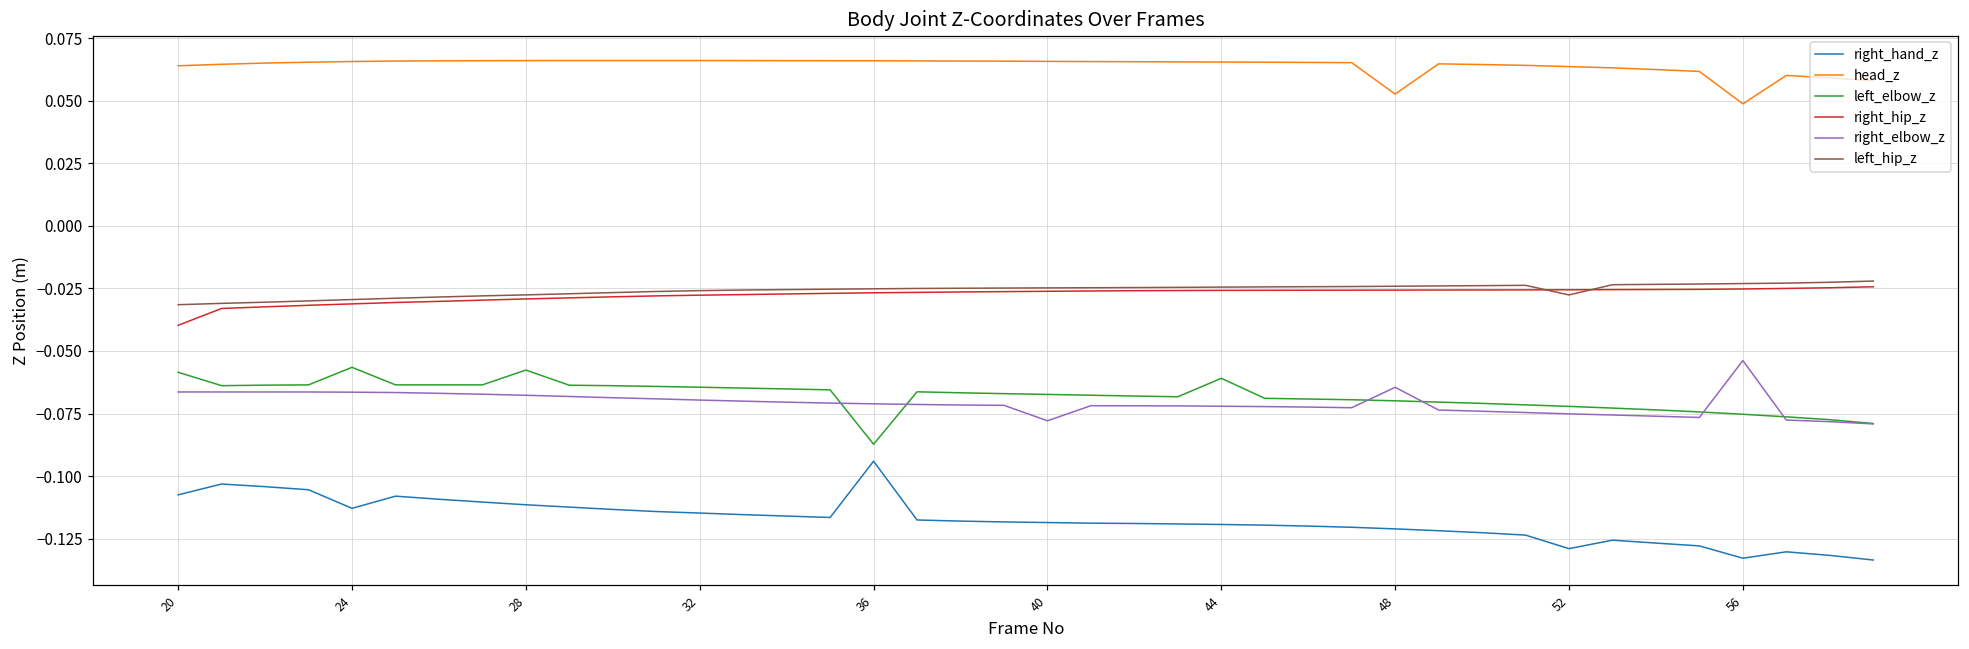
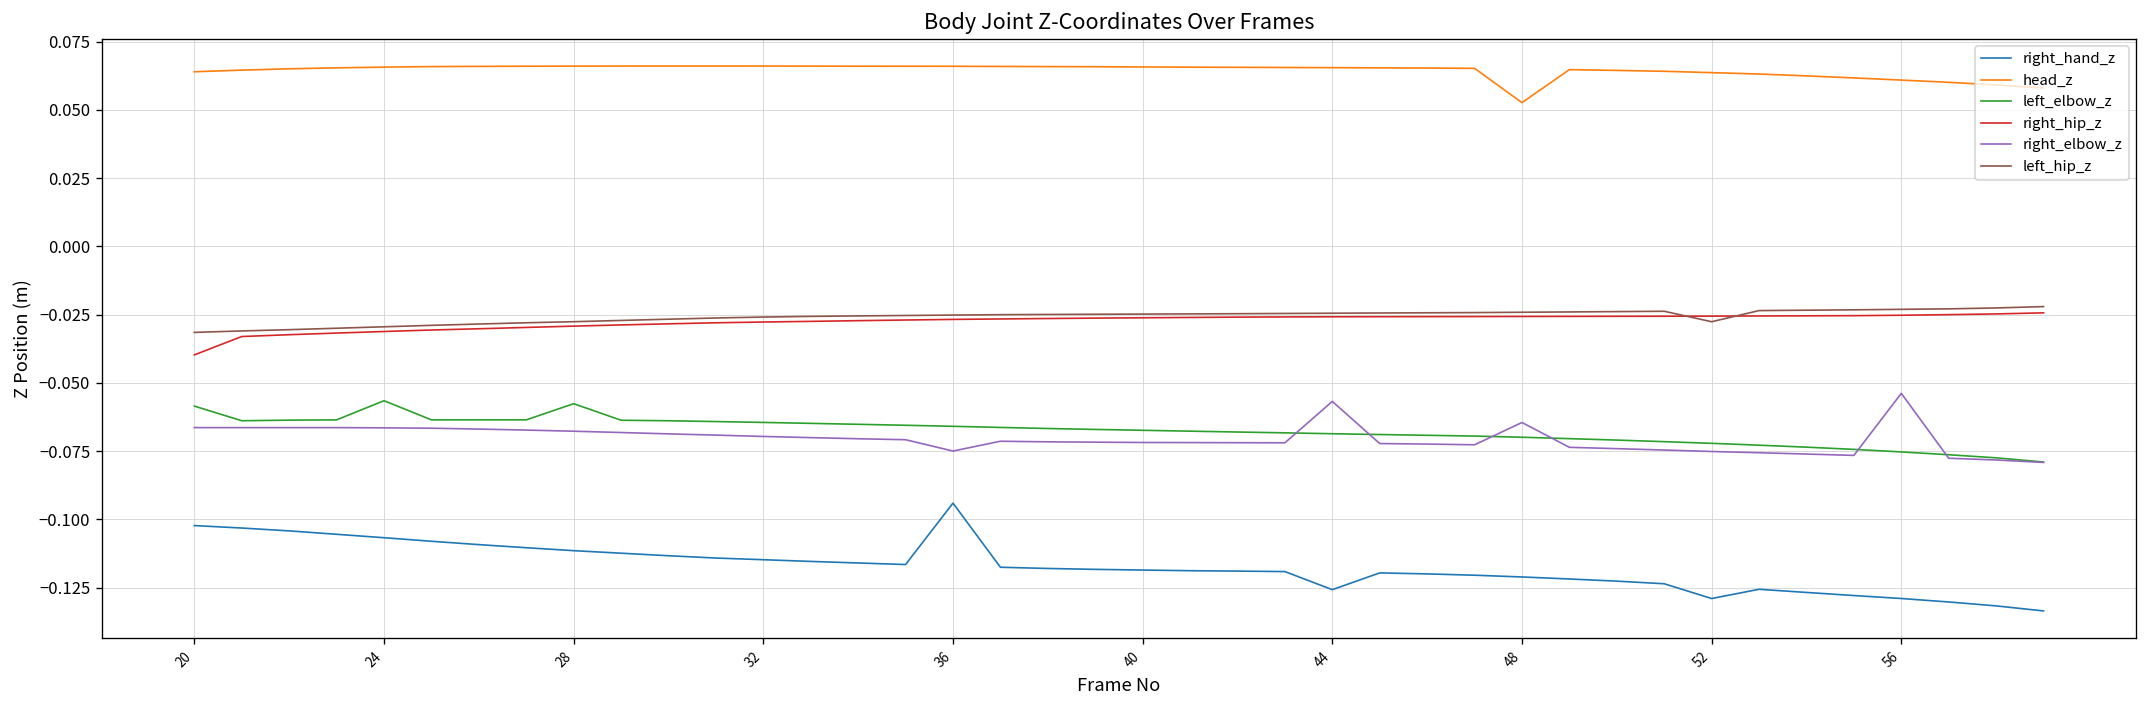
right_hand_z, 20: -0.107 -> -0.102
right_hand_z, 24: -0.113 -> -0.107
left_elbow_z, 36: -0.087 -> -0.066
right_elbow_z, 36: -0.071 -> -0.075
right_elbow_z, 40: -0.078 -> -0.072
right_hand_z, 44: -0.119 -> -0.126
left_elbow_z, 44: -0.061 -> -0.069
right_elbow_z, 44: -0.072 -> -0.057
right_hand_z, 56: -0.133 -> -0.129
head_z, 56: 0.049 -> 0.061
